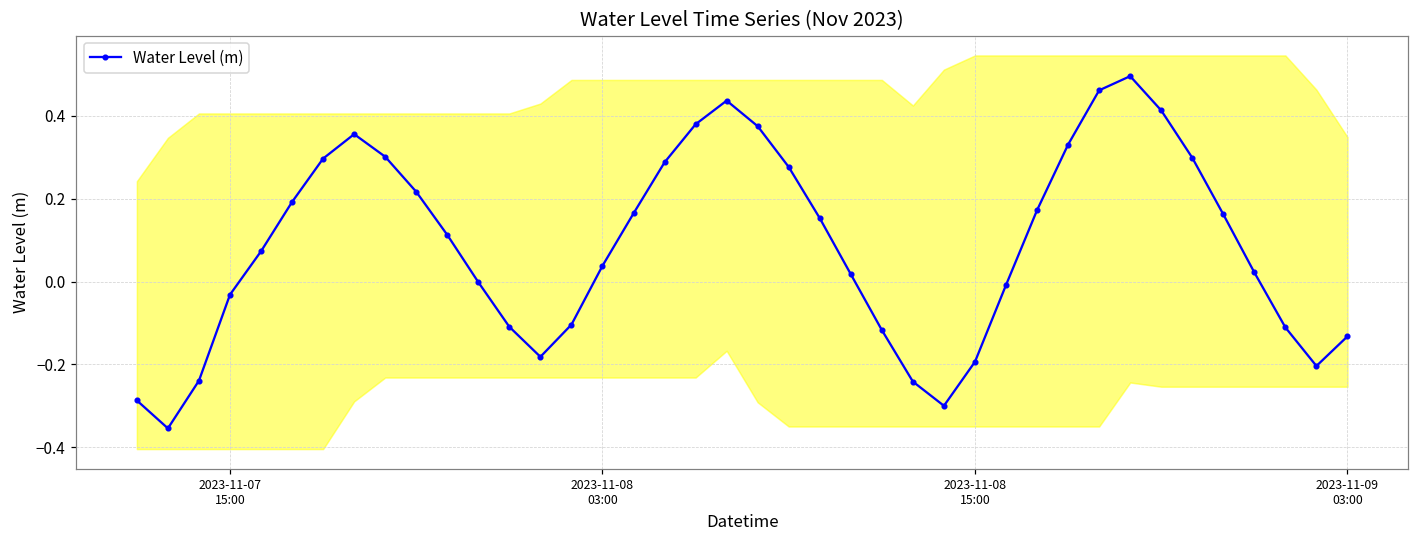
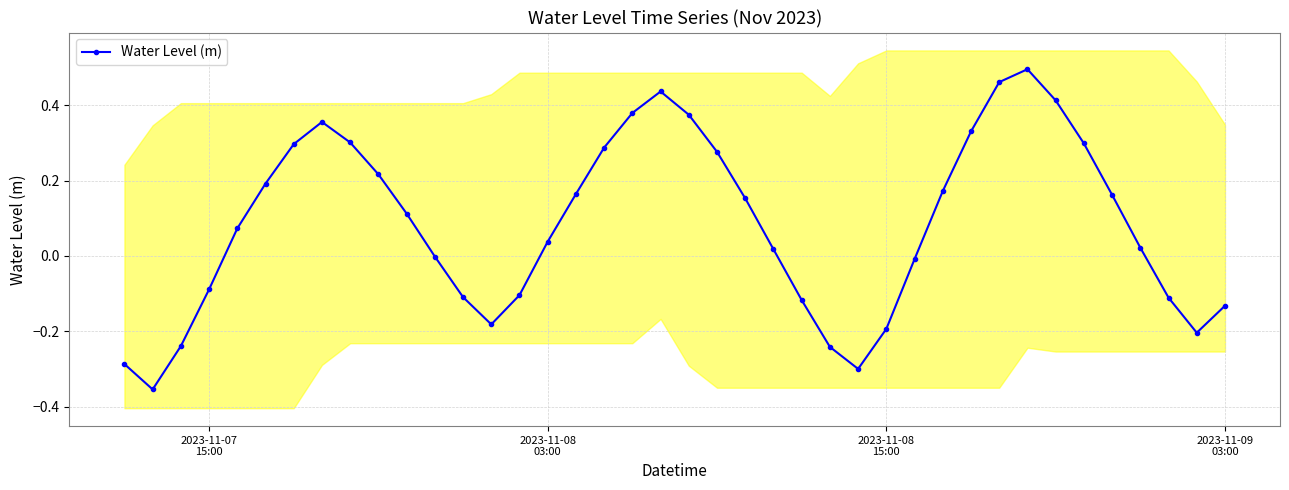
Water Level (m), 2023-11-07 15:00: -0.03 -> -0.09
